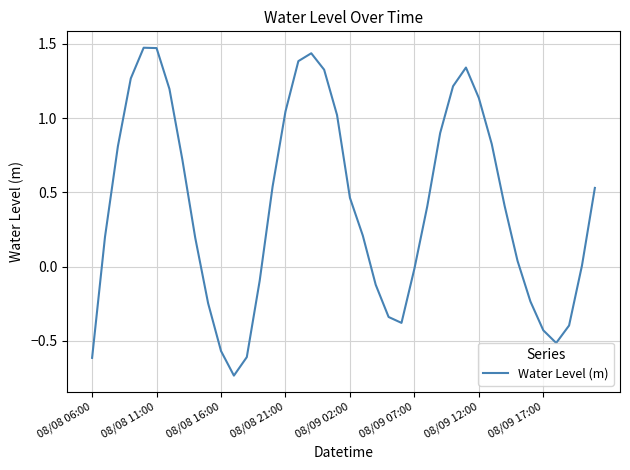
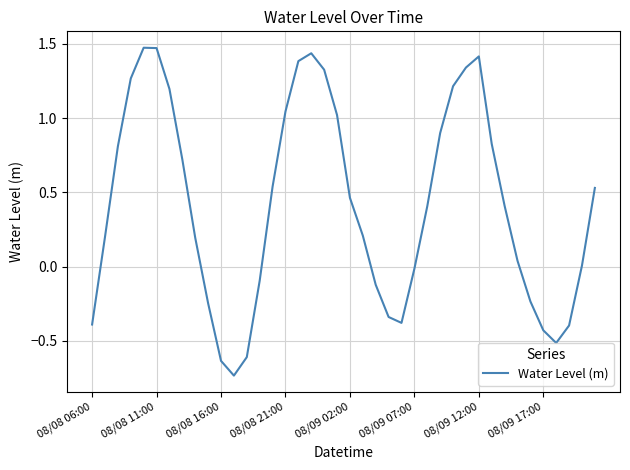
08/08 06:00: -0.61 -> -0.39
08/08 16:00: -0.57 -> -0.63
08/09 12:00: 1.14 -> 1.42
